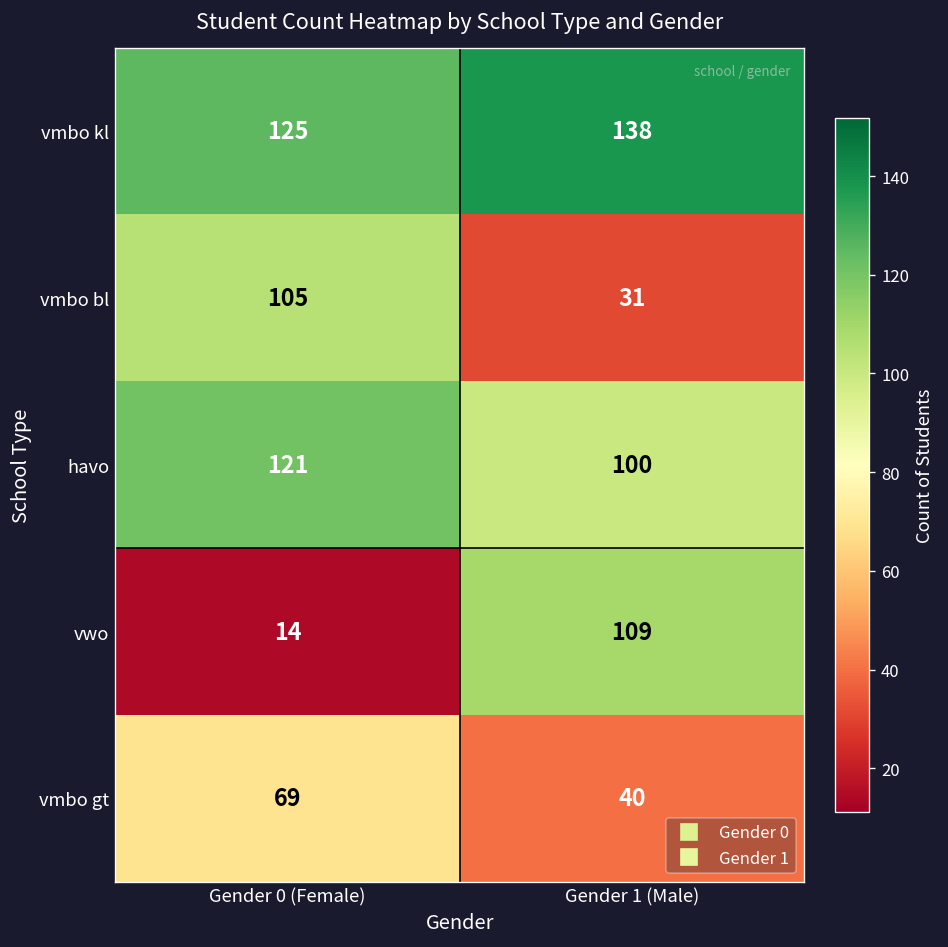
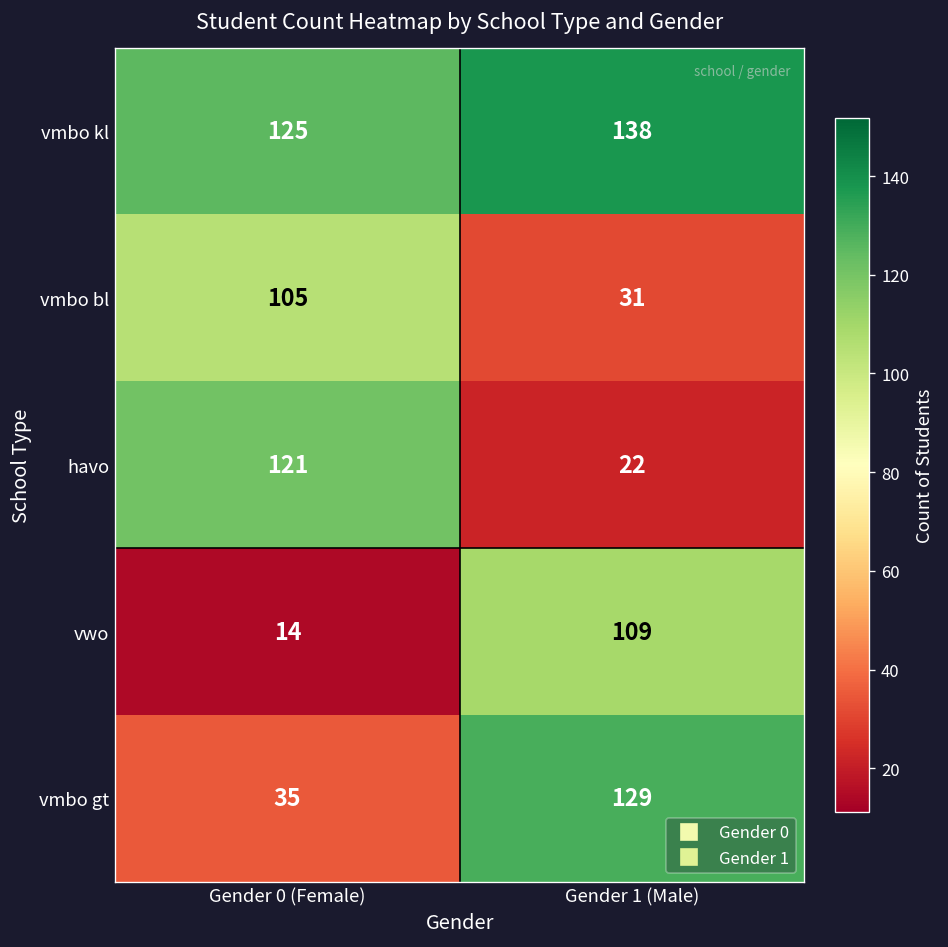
havo, Gender 1 (Male): 100 -> 22
vmbo gt, Gender 0 (Female): 69 -> 35
vmbo gt, Gender 1 (Male): 40 -> 129
